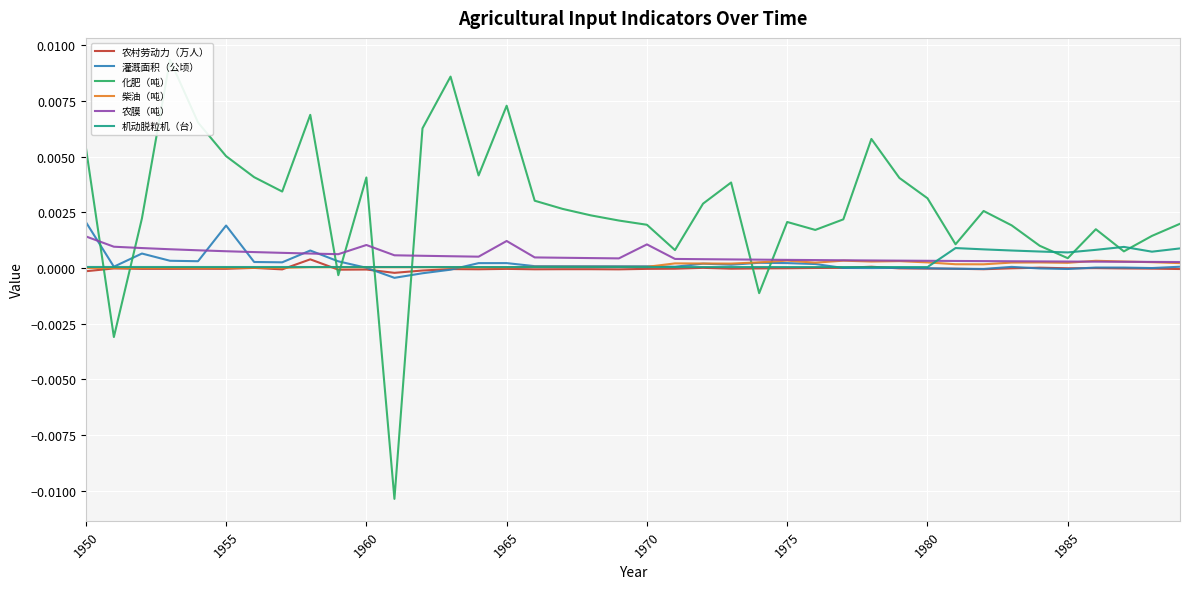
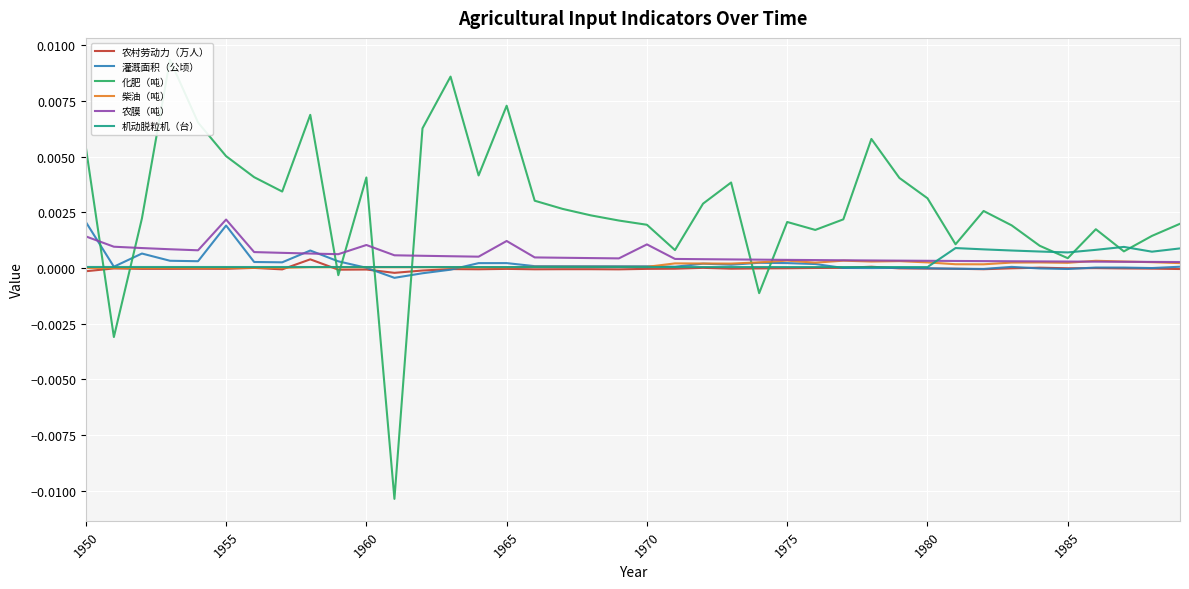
农膜（吨）, 1955: 0.0008 -> 0.0022
